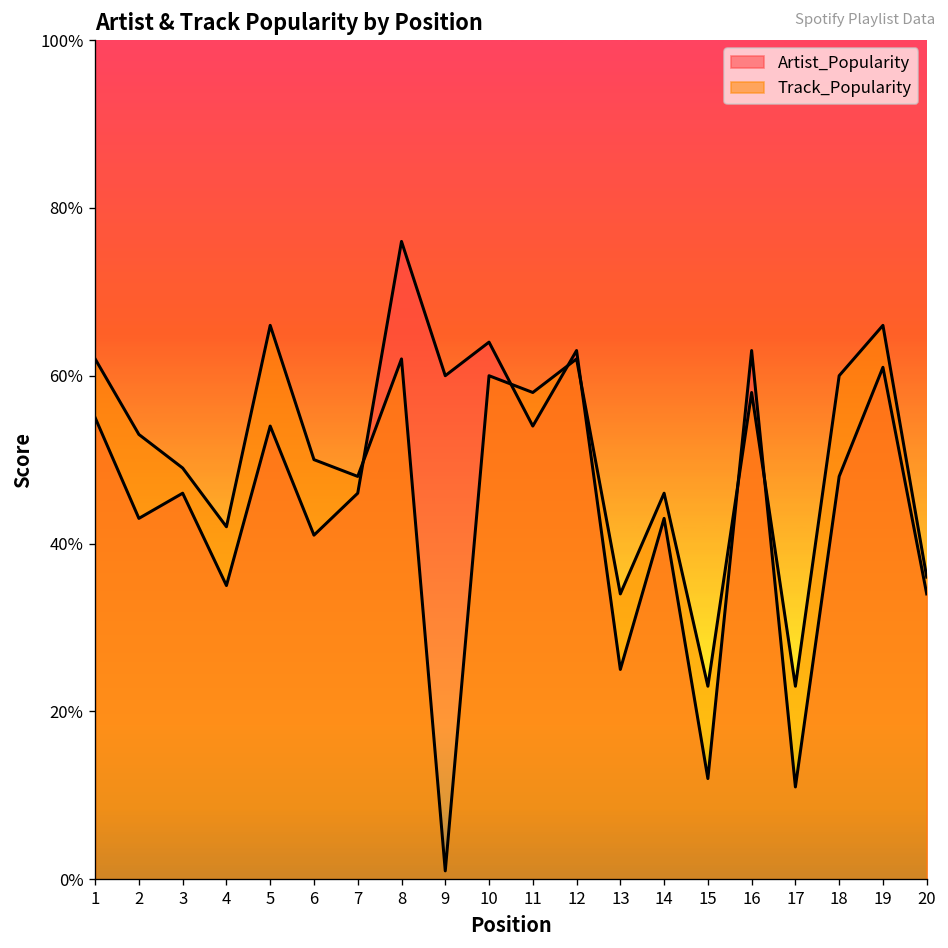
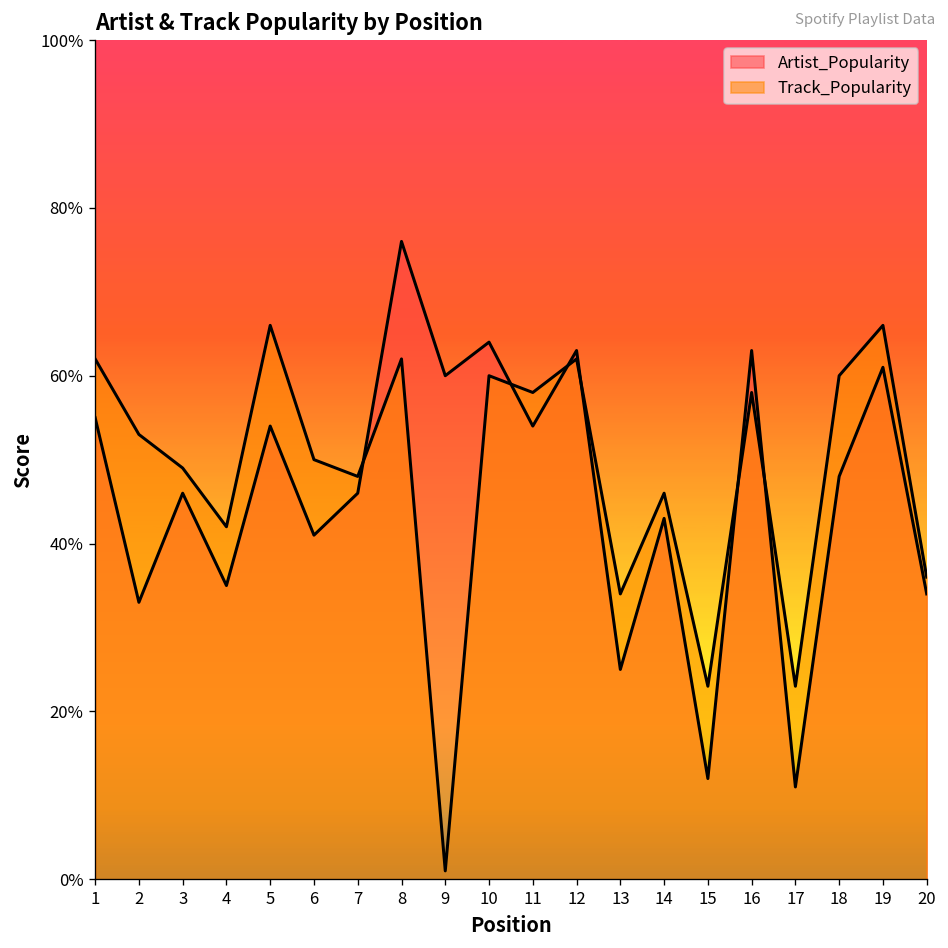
Artist_Popularity, 2: 43% -> 33%
